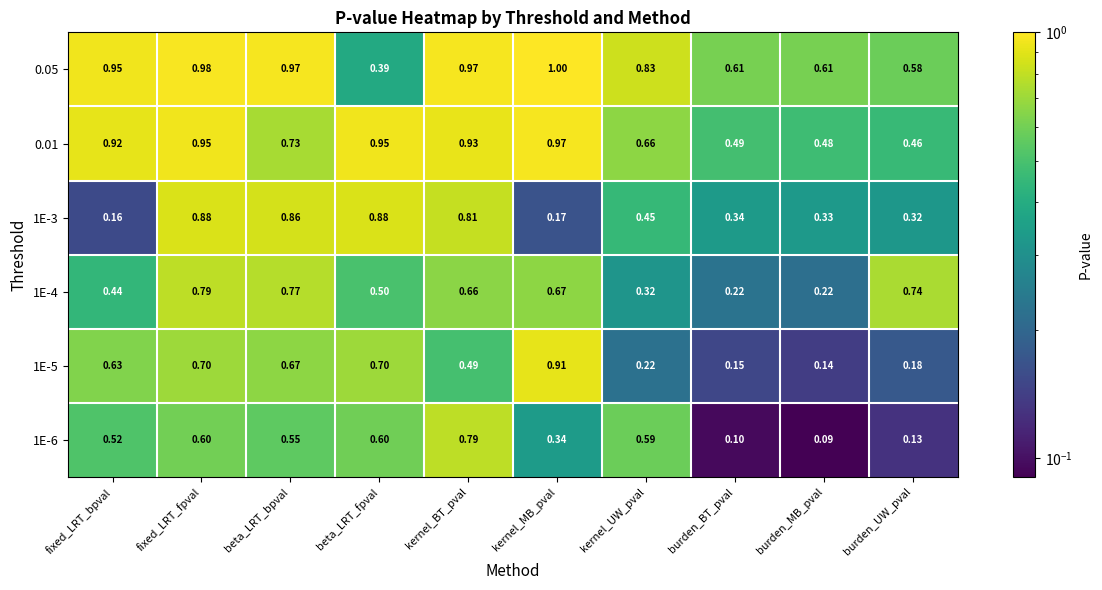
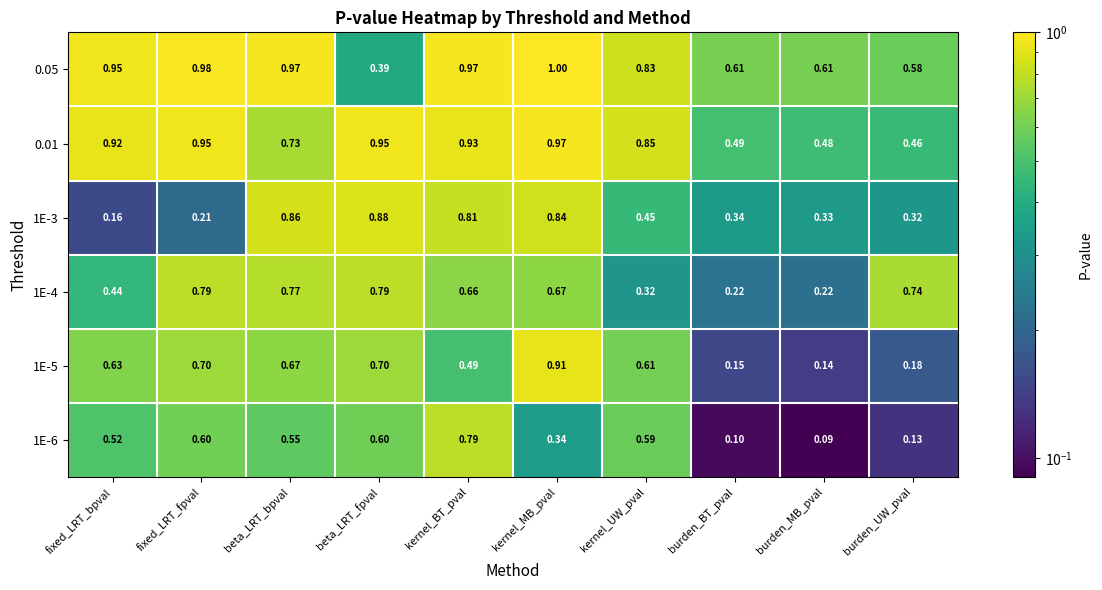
0.01, kernel_UW_pval: 0.66 -> 0.85
1E-3, fixed_LRT_fpval: 0.88 -> 0.21
1E-3, kernel_MB_pval: 0.17 -> 0.84
1E-4, beta_LRT_fpval: 0.50 -> 0.79
1E-5, kernel_UW_pval: 0.22 -> 0.61
